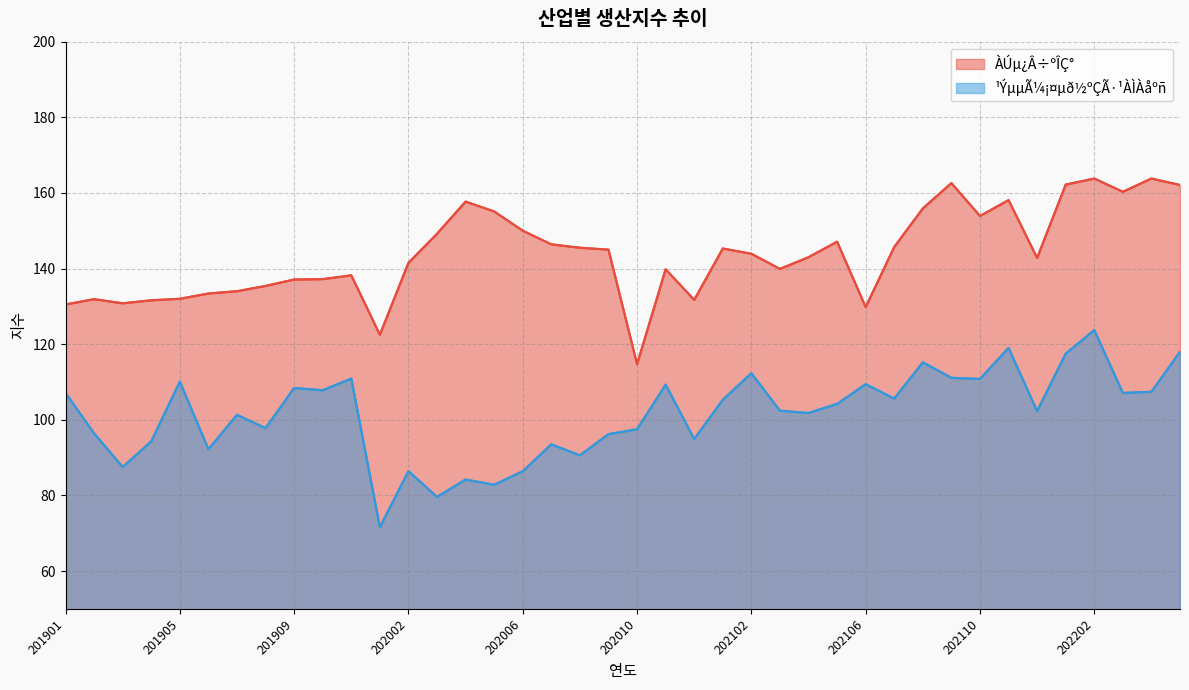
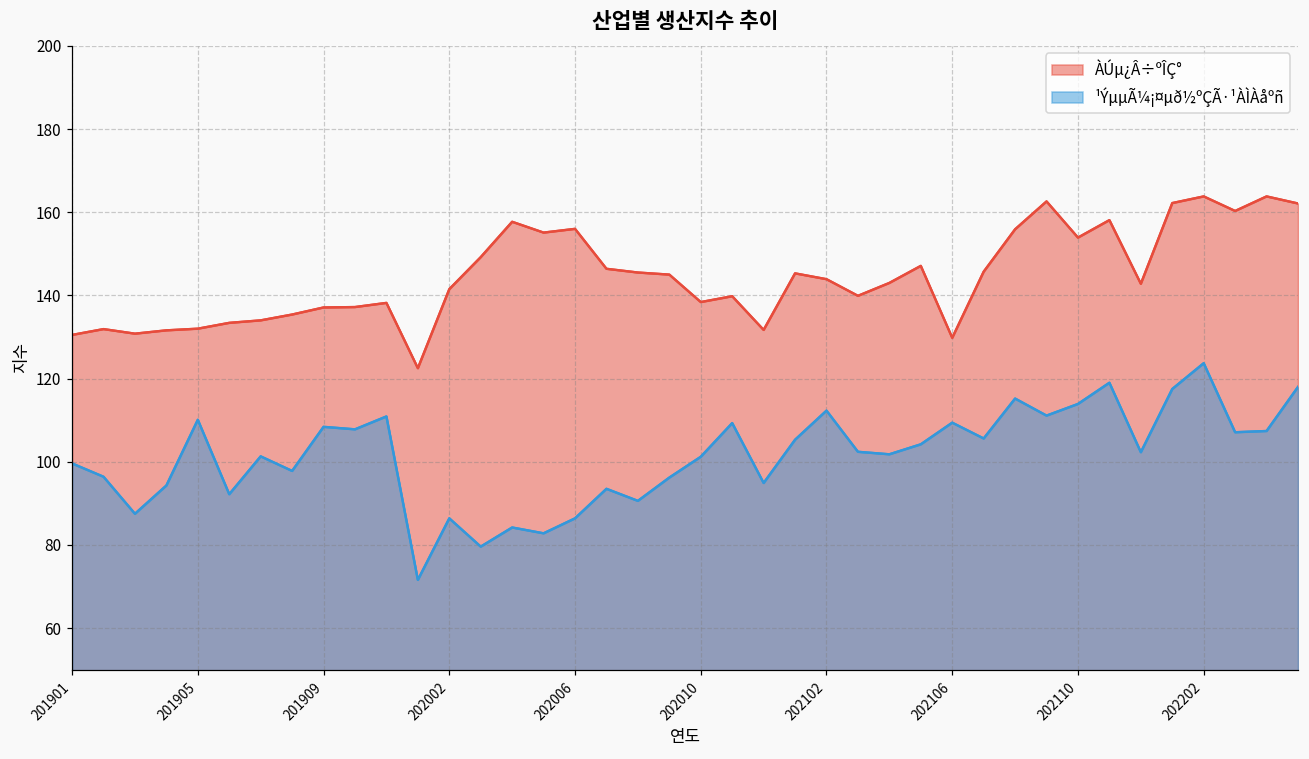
¹ÝµµÃ¼¡¤µð½ºÇÃ·¹ÀÌÀåºñ, 201901: 107 -> 100
ÀÚµ¿Â÷ºÎÇ°, 202006: 150 -> 156
ÀÚµ¿Â÷ºÎÇ°, 202010: 115 -> 138
¹ÝµµÃ¼¡¤µð½ºÇÃ·¹ÀÌÀåºñ, 202010: 98 -> 101
¹ÝµµÃ¼¡¤µð½ºÇÃ·¹ÀÌÀåºñ, 202110: 111 -> 114
